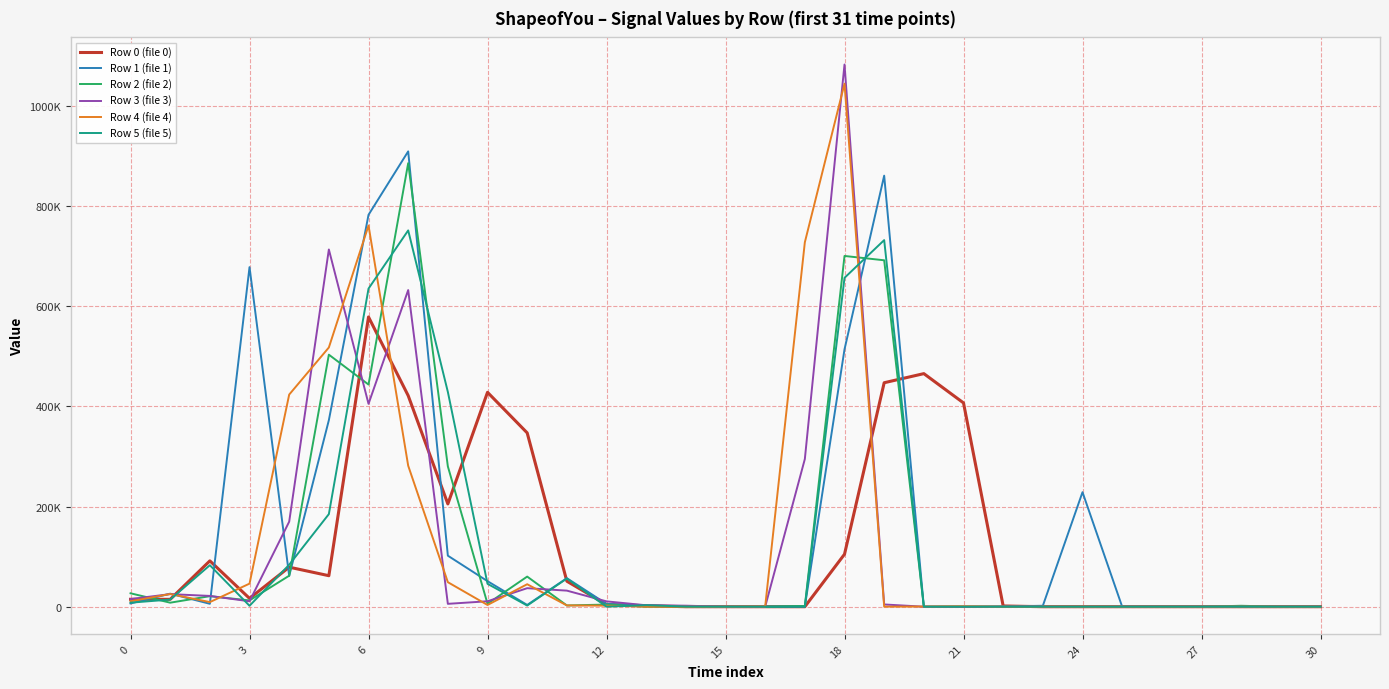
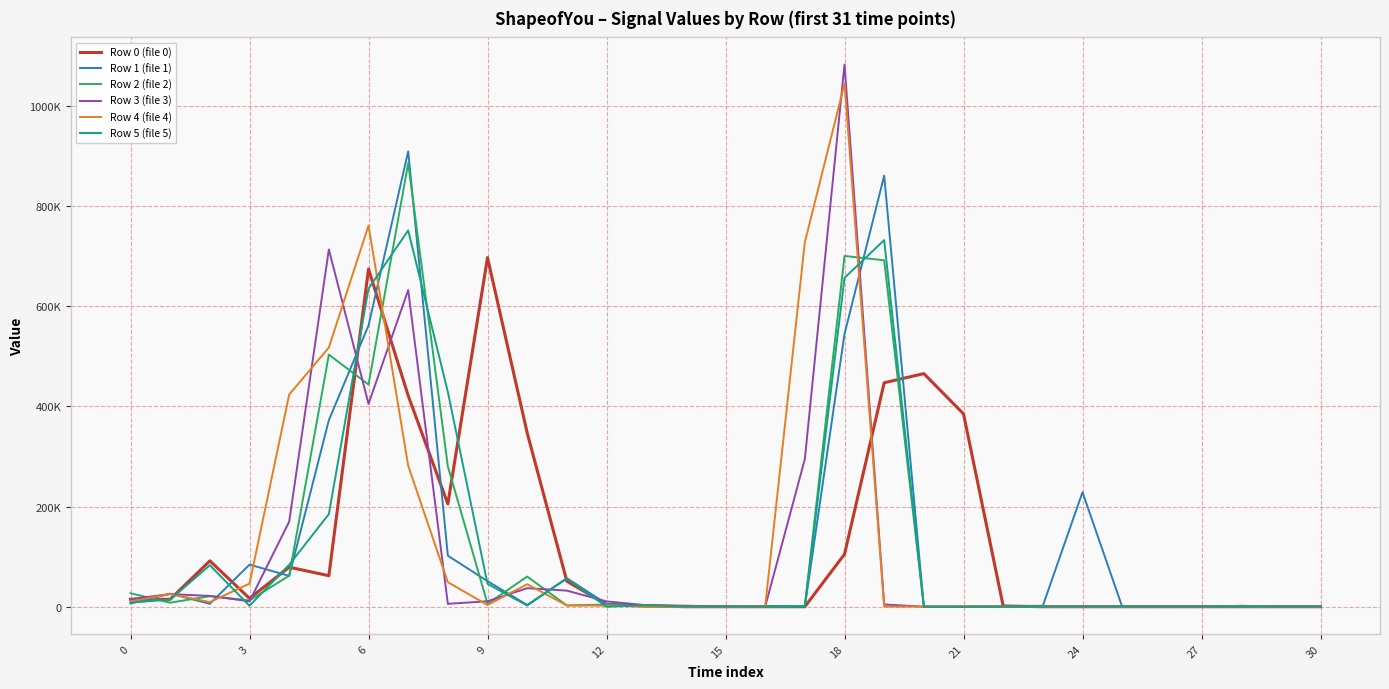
Row 1 (file 1), 3: 680000 -> 80000
Row 0 (file 0), 6: 580000 -> 670000
Row 1 (file 1), 6: 780000 -> 560000
Row 0 (file 0), 9: 430000 -> 700000
Row 1 (file 1), 18: 510000 -> 540000
Row 0 (file 0), 21: 410000 -> 390000
